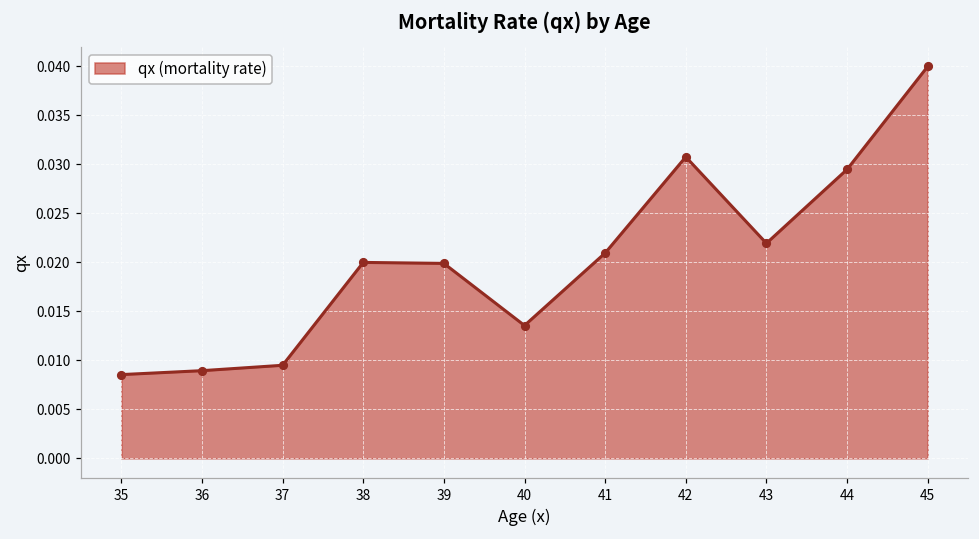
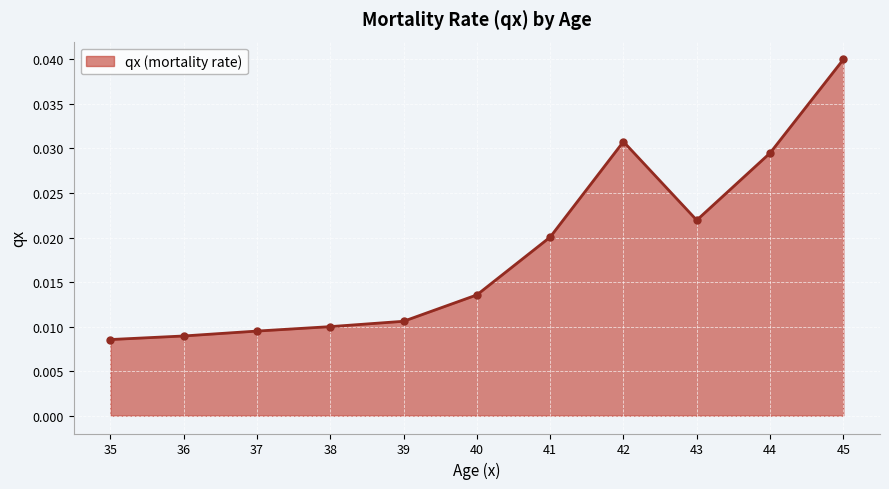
38: 0.02 -> 0.01
39: 0.020 -> 0.011
41: 0.021 -> 0.020
